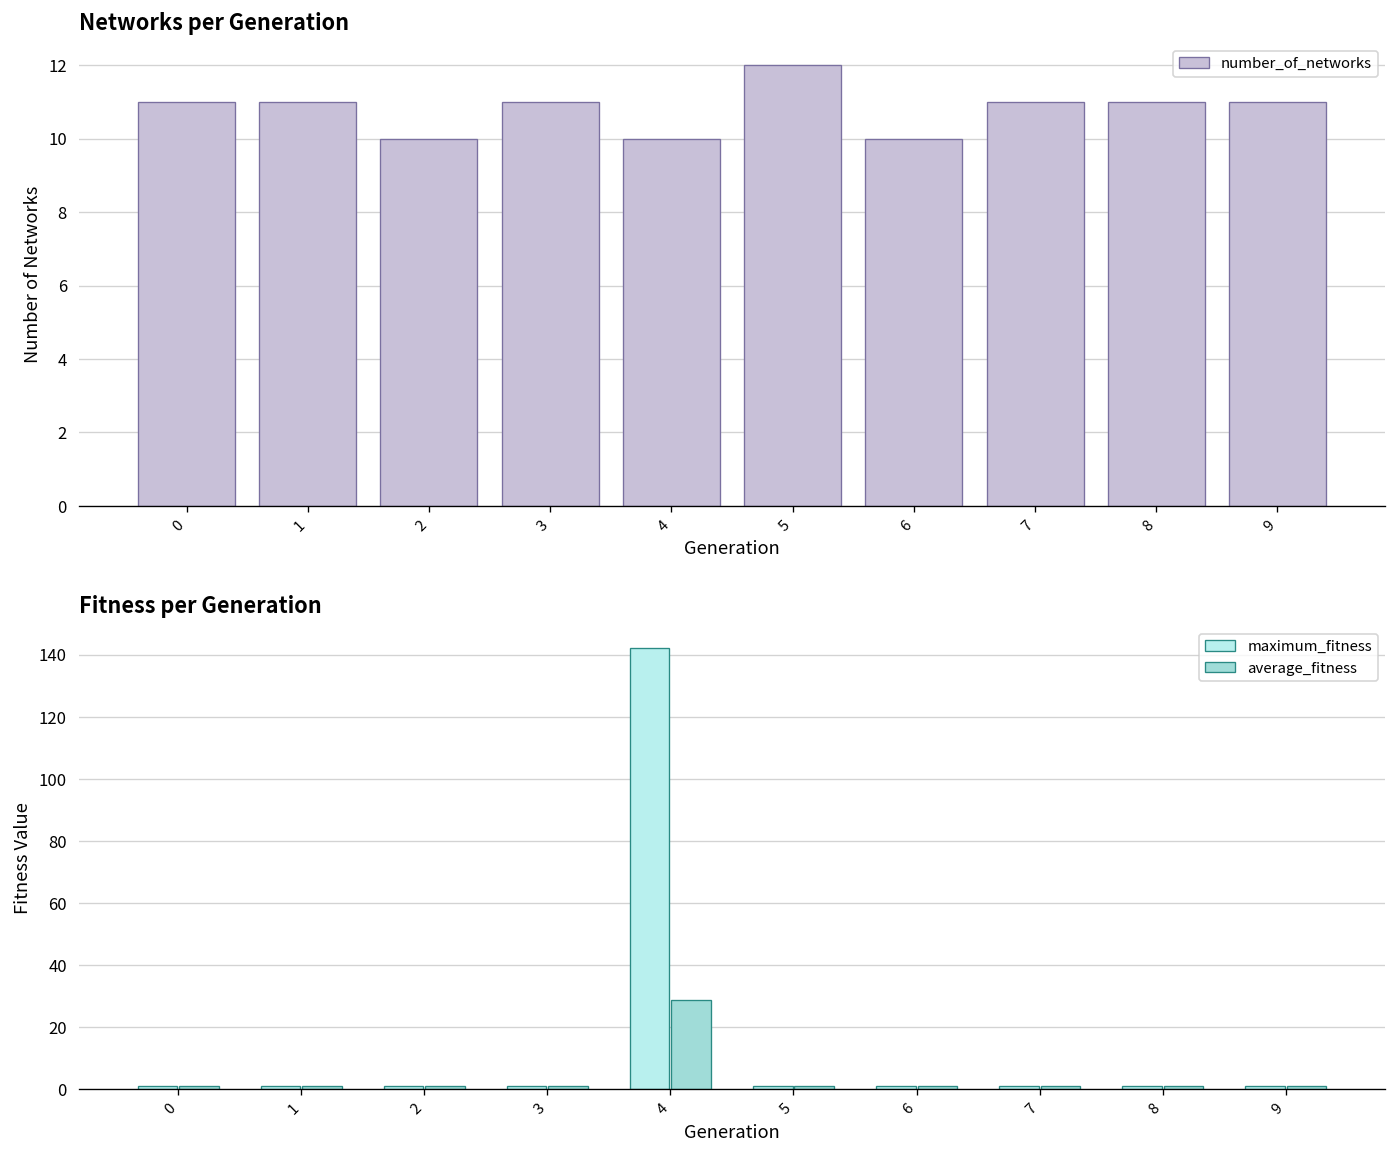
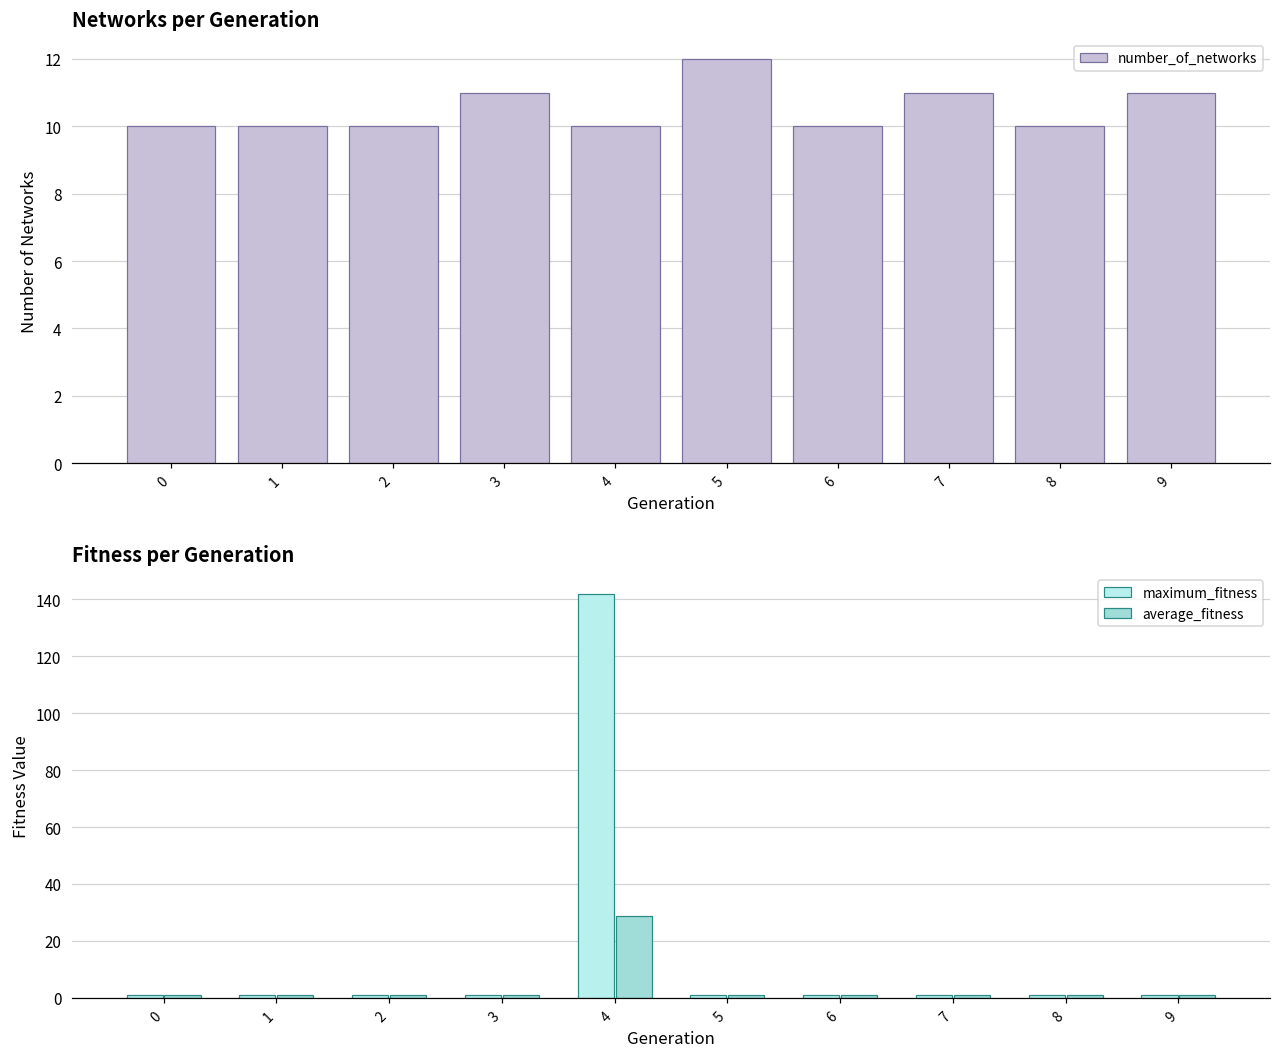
Networks per Generation, 0: 11 -> 10
Networks per Generation, 1: 11 -> 10
Networks per Generation, 8: 11 -> 10
